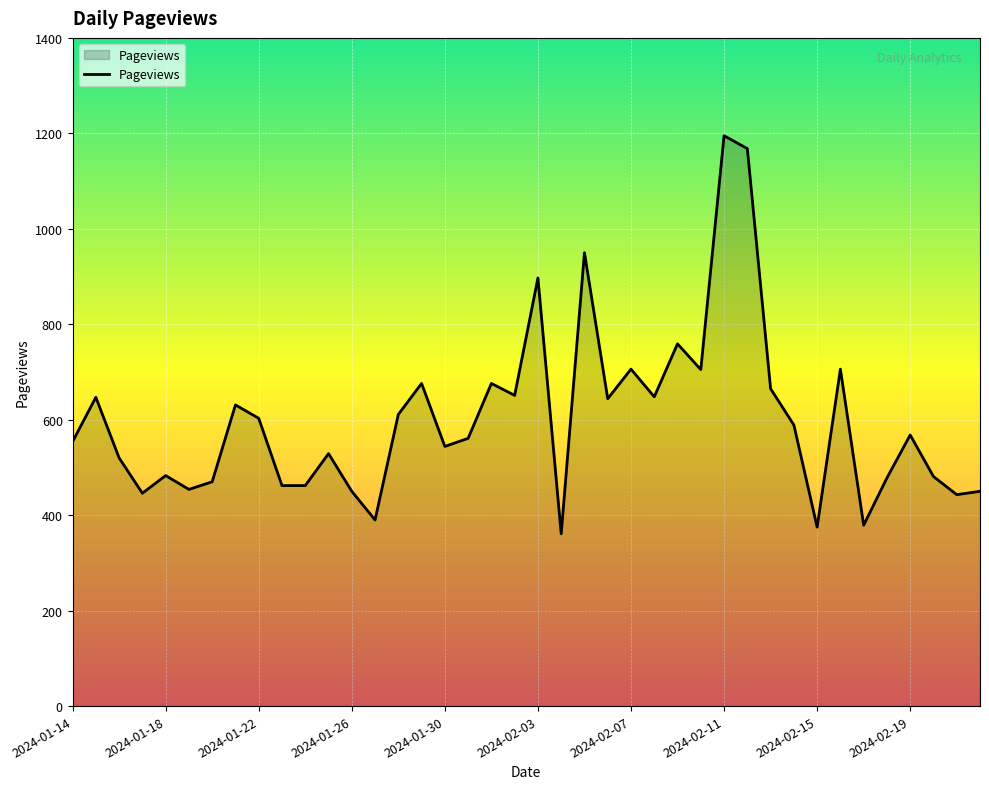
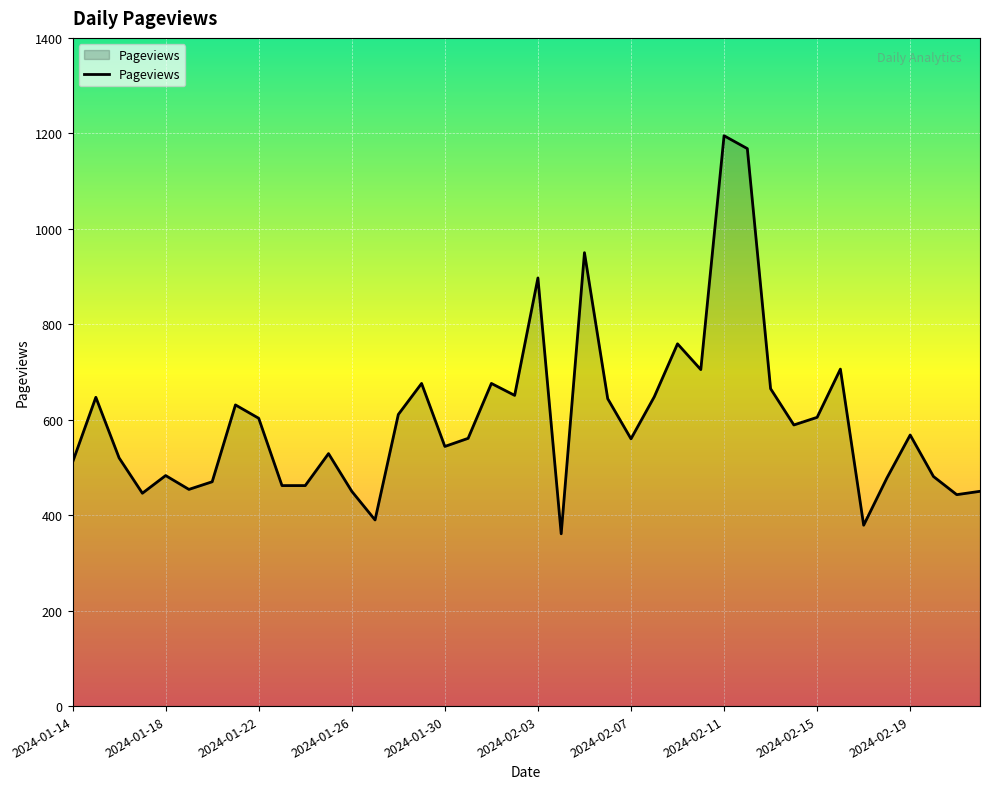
2024-01-14: 550 -> 510
2024-02-07: 710 -> 560
2024-02-15: 380 -> 610
